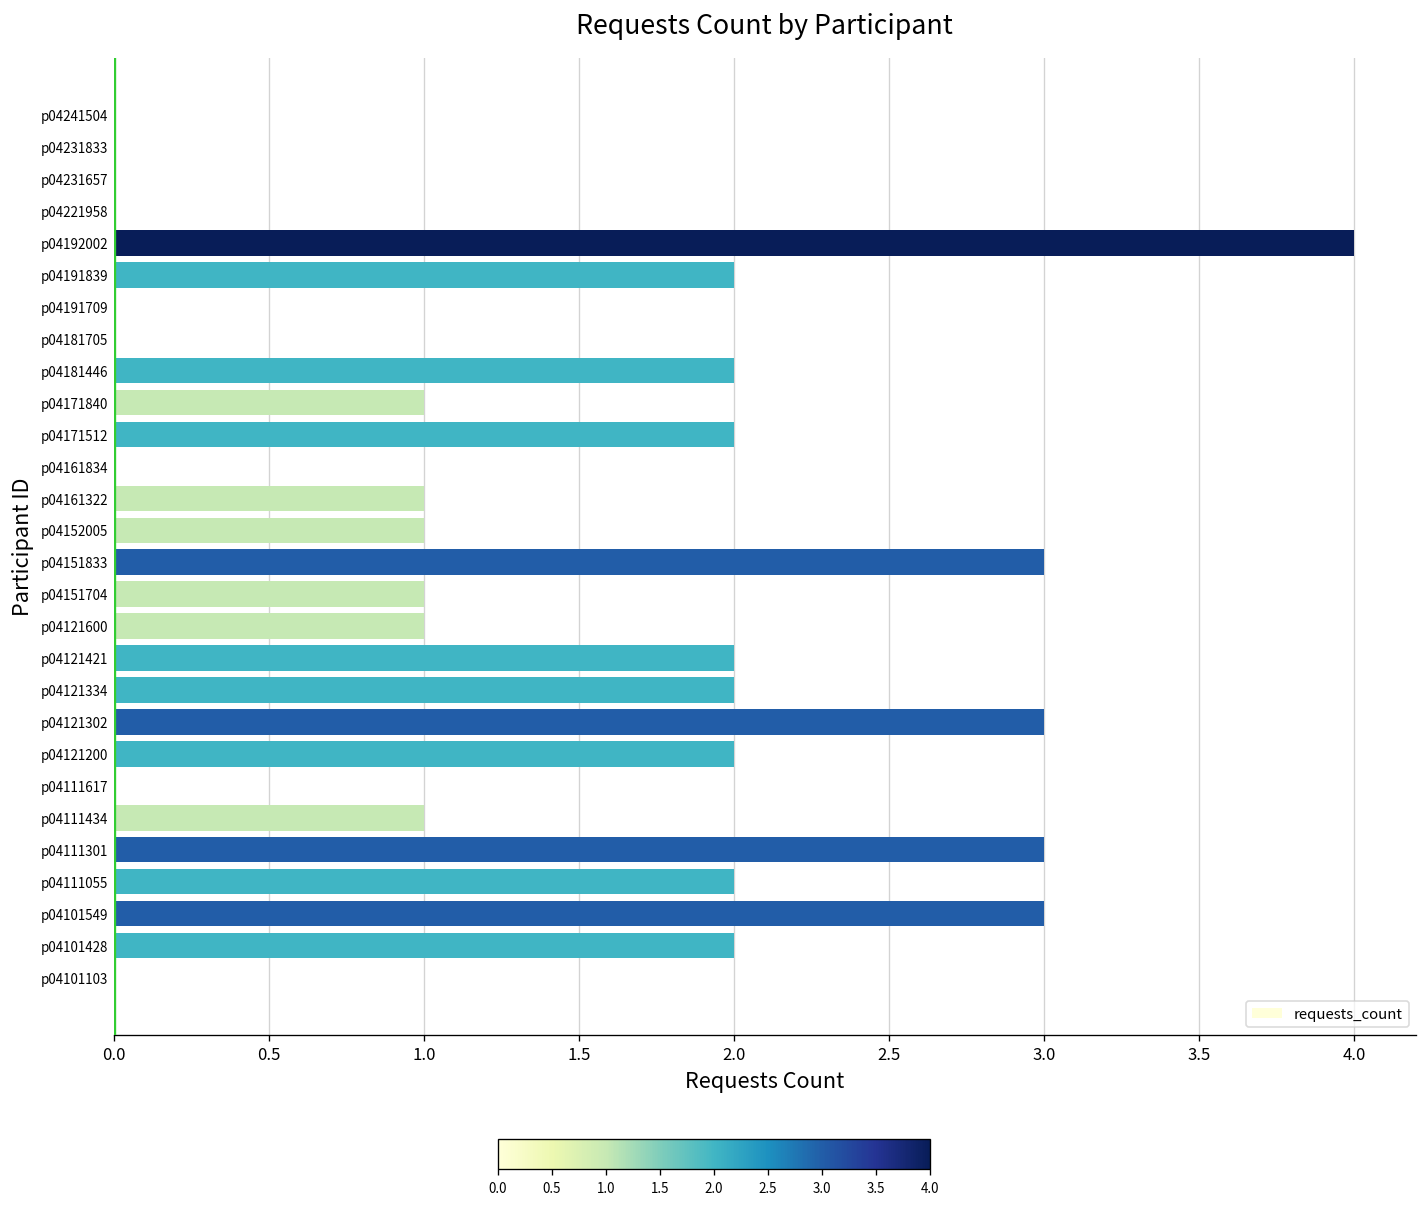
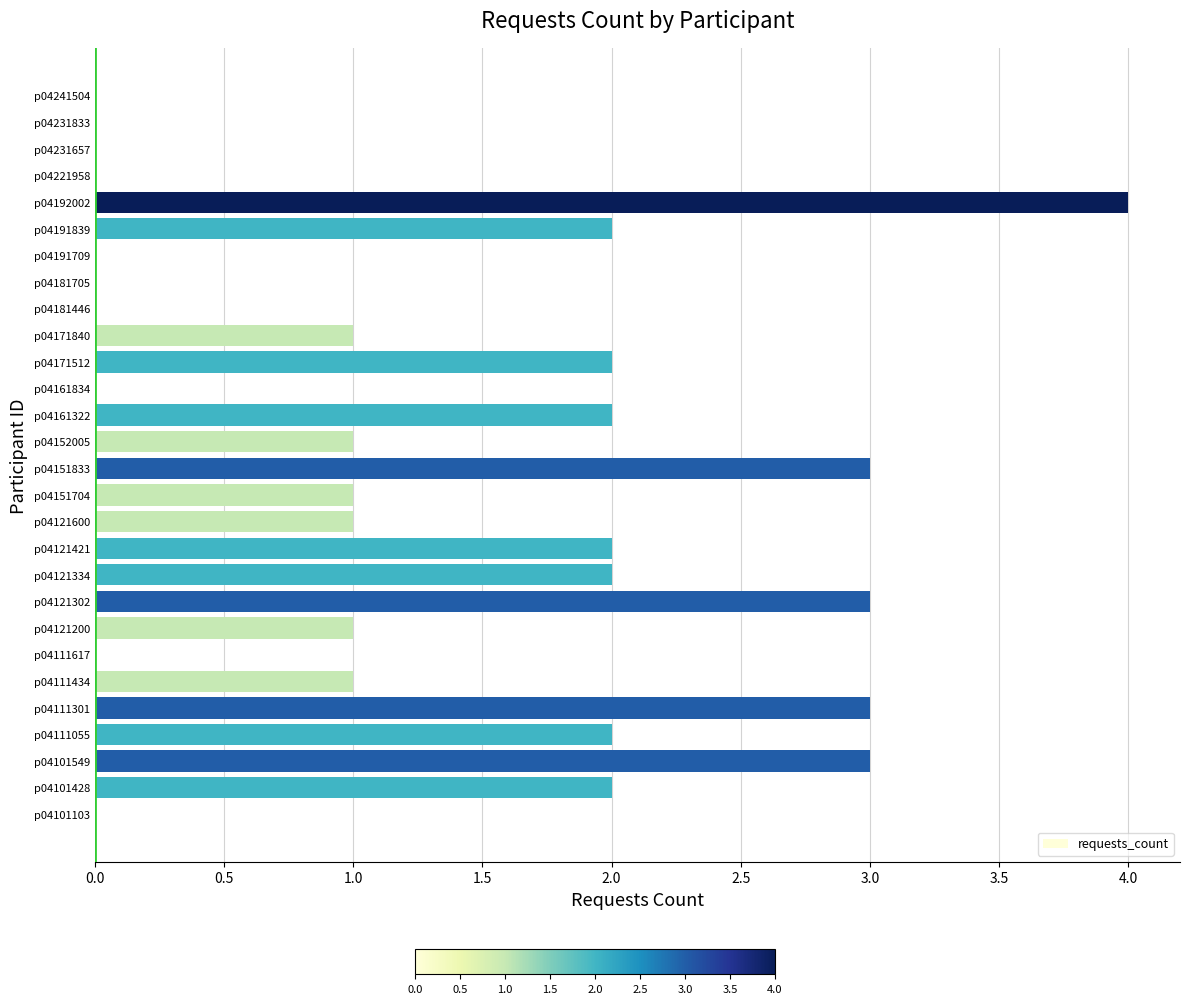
p04181446: 2 -> 0
p04161322: 1 -> 2
p04121200: 2 -> 1
